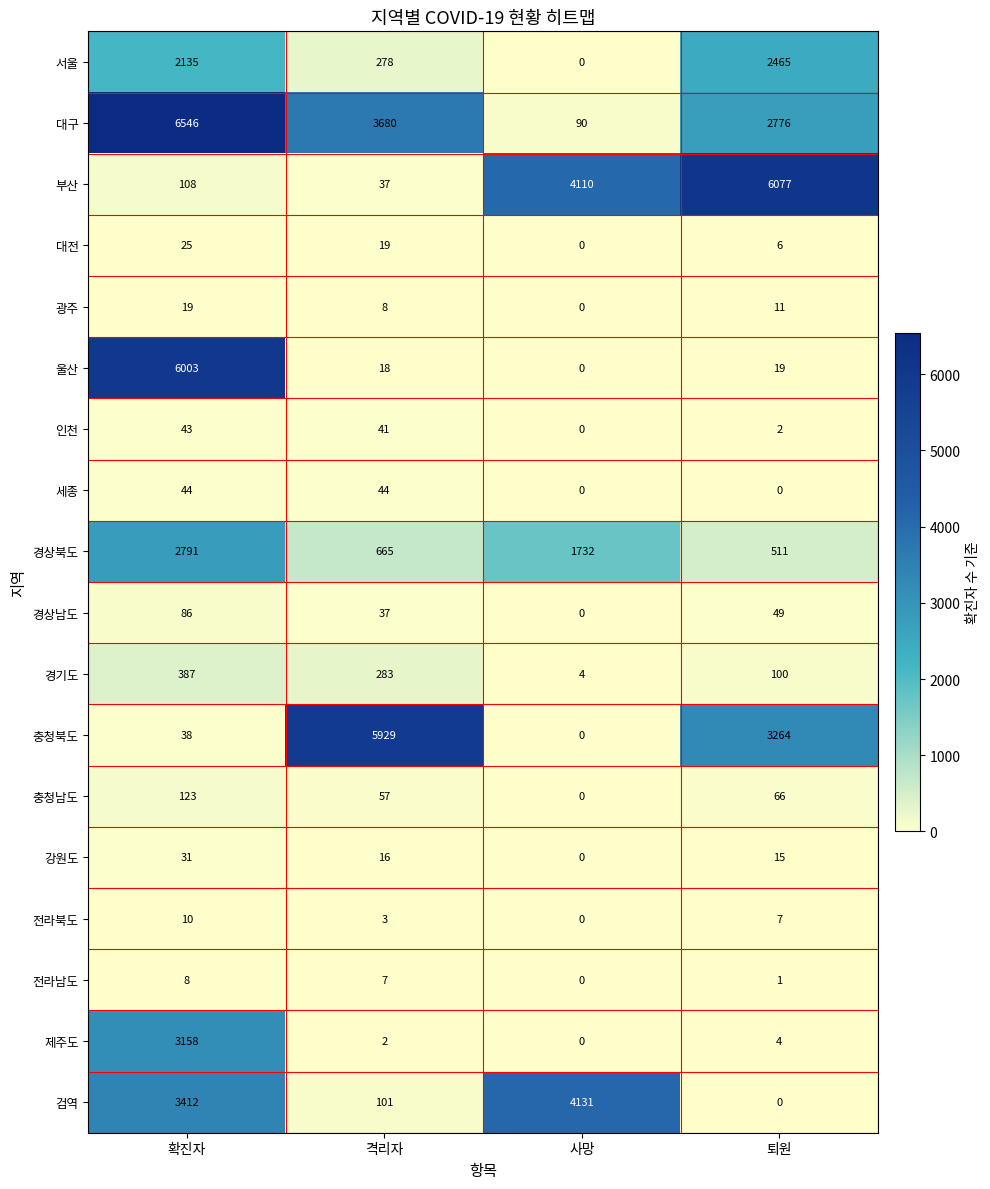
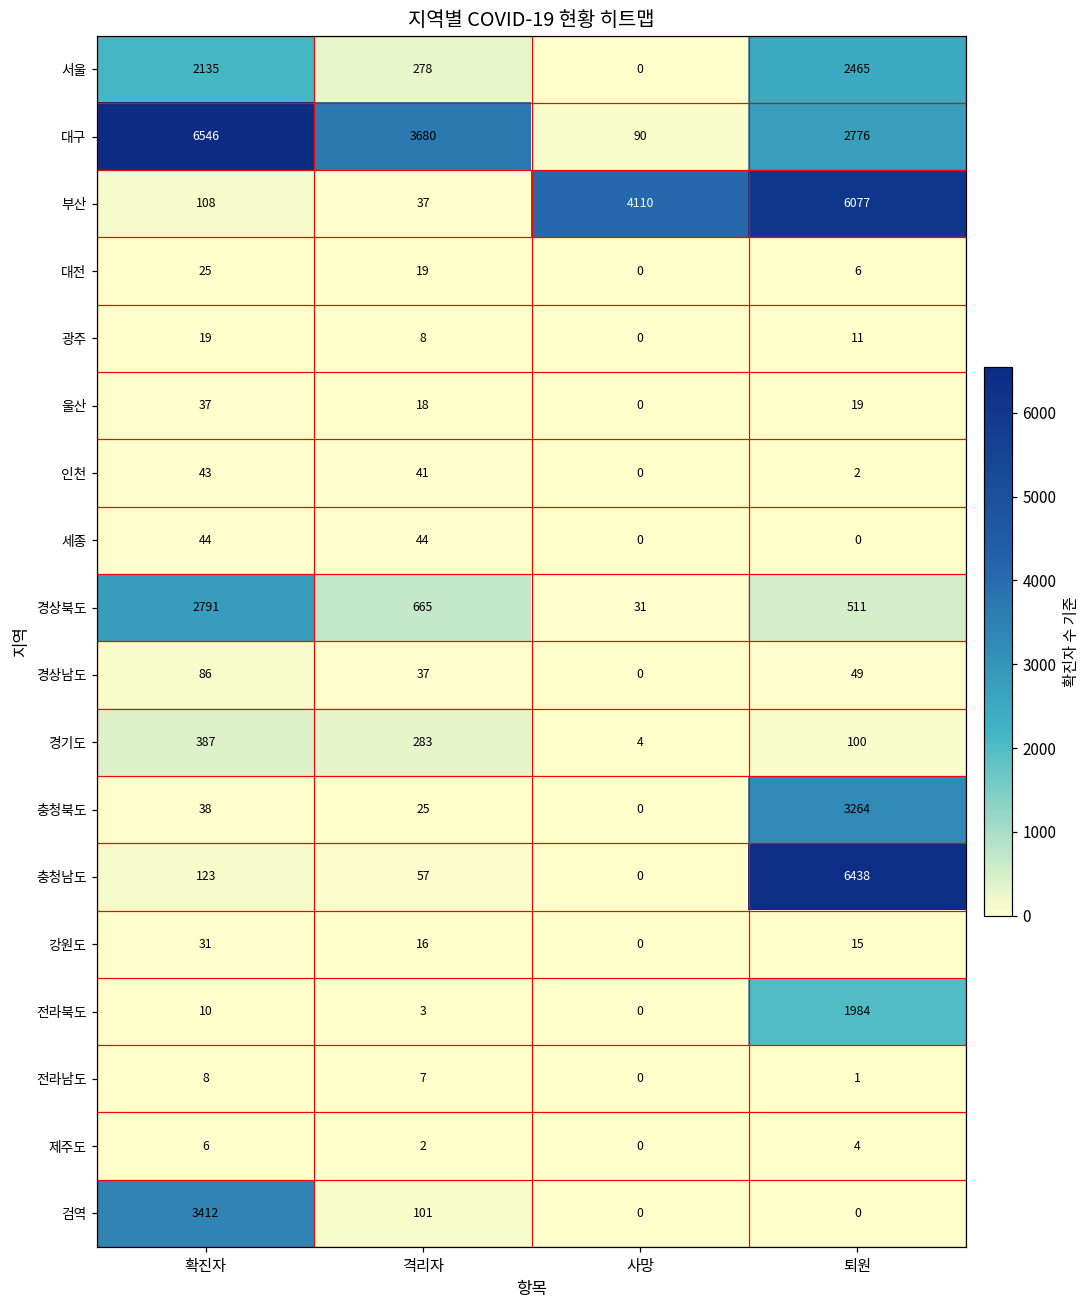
울산, 확진자: 6003 -> 37
경상북도, 사망: 1732 -> 31
충청북도, 격리자: 5929 -> 25
충청남도, 퇴원: 66 -> 6438
전라북도, 퇴원: 7 -> 1984
제주도, 확진자: 3158 -> 6
검역, 사망: 4131 -> 0
